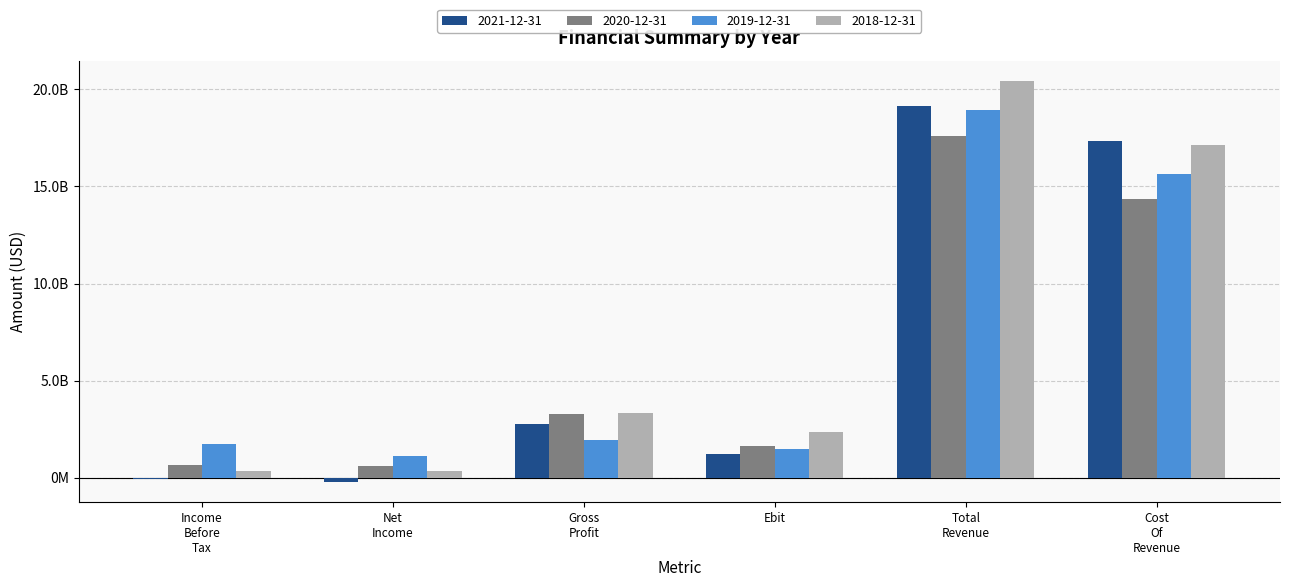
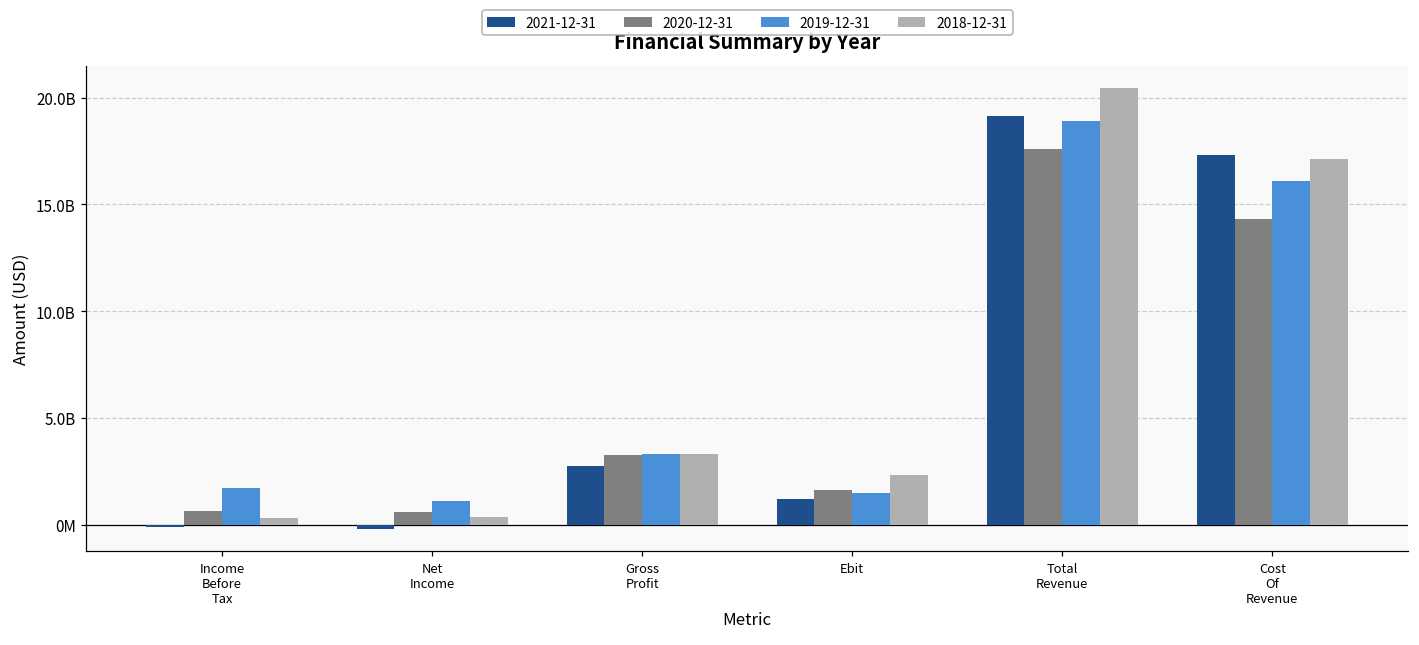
2019-12-31, Gross Profit: 1900000000 -> 3300000000
2019-12-31, Cost Of Revenue: 15600000000 -> 16100000000
